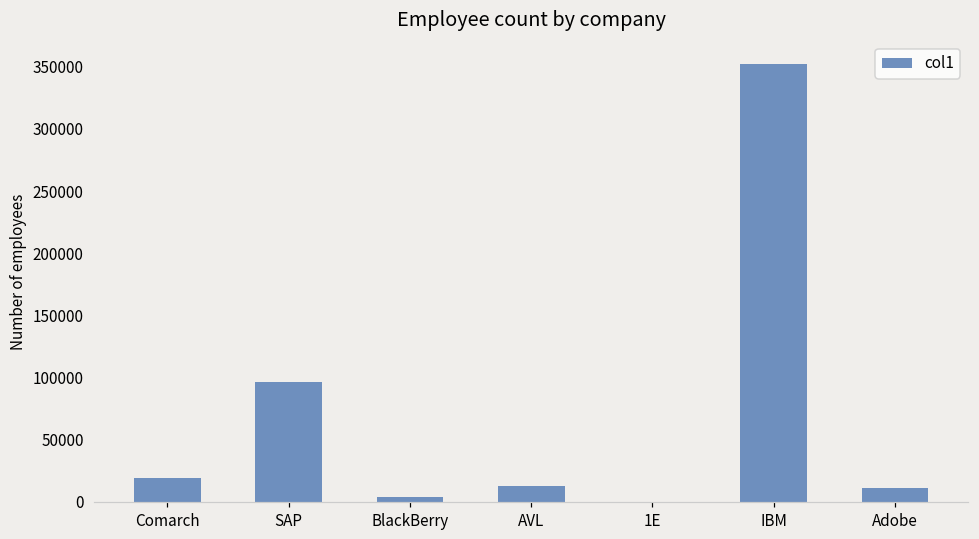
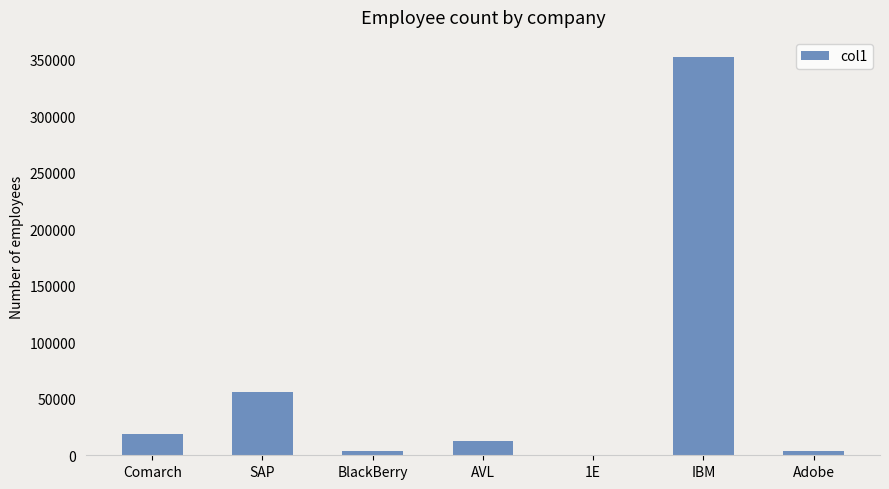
SAP: 96000 -> 56000
Adobe: 11000 -> 4000
